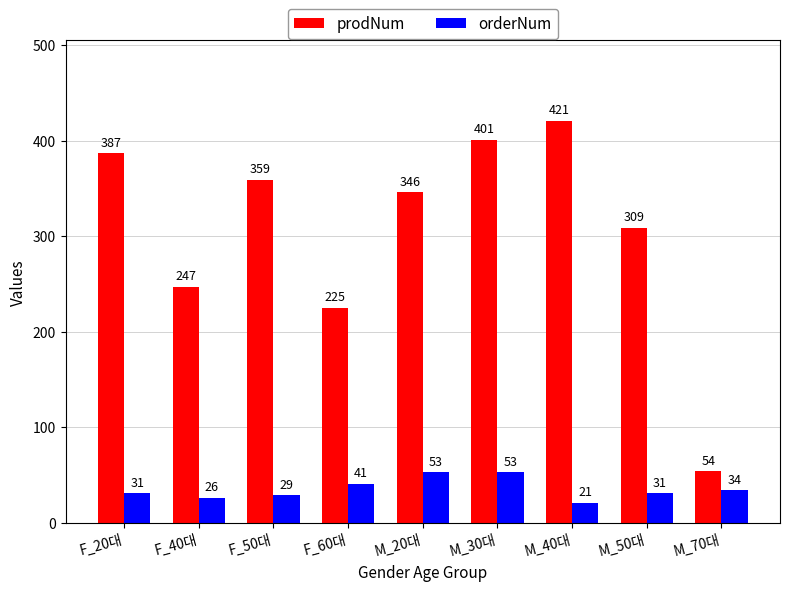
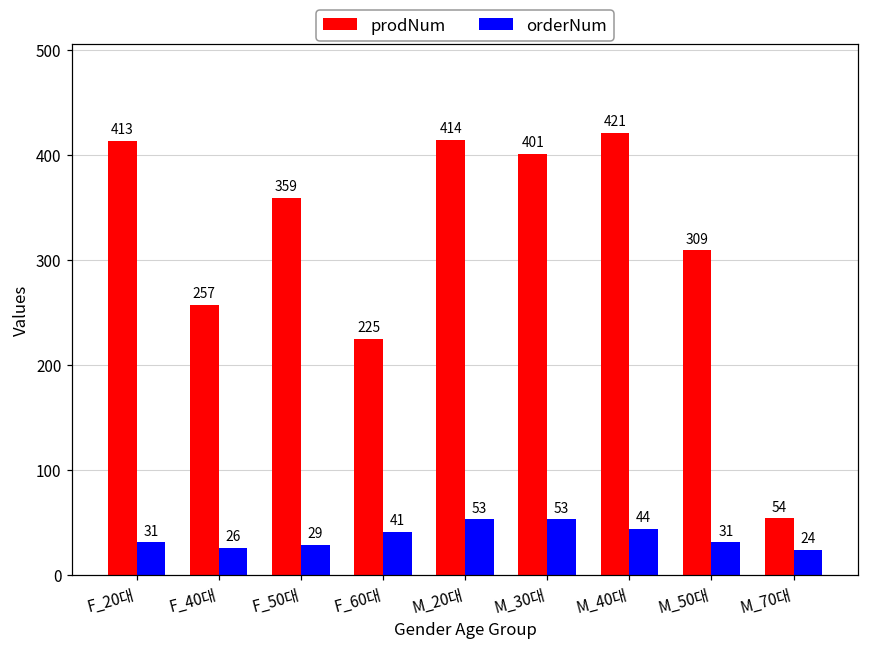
prodNum, F_20대: 387 -> 413
prodNum, F_40대: 247 -> 257
prodNum, M_20대: 346 -> 414
orderNum, M_40대: 21 -> 44
orderNum, M_70대: 34 -> 24
